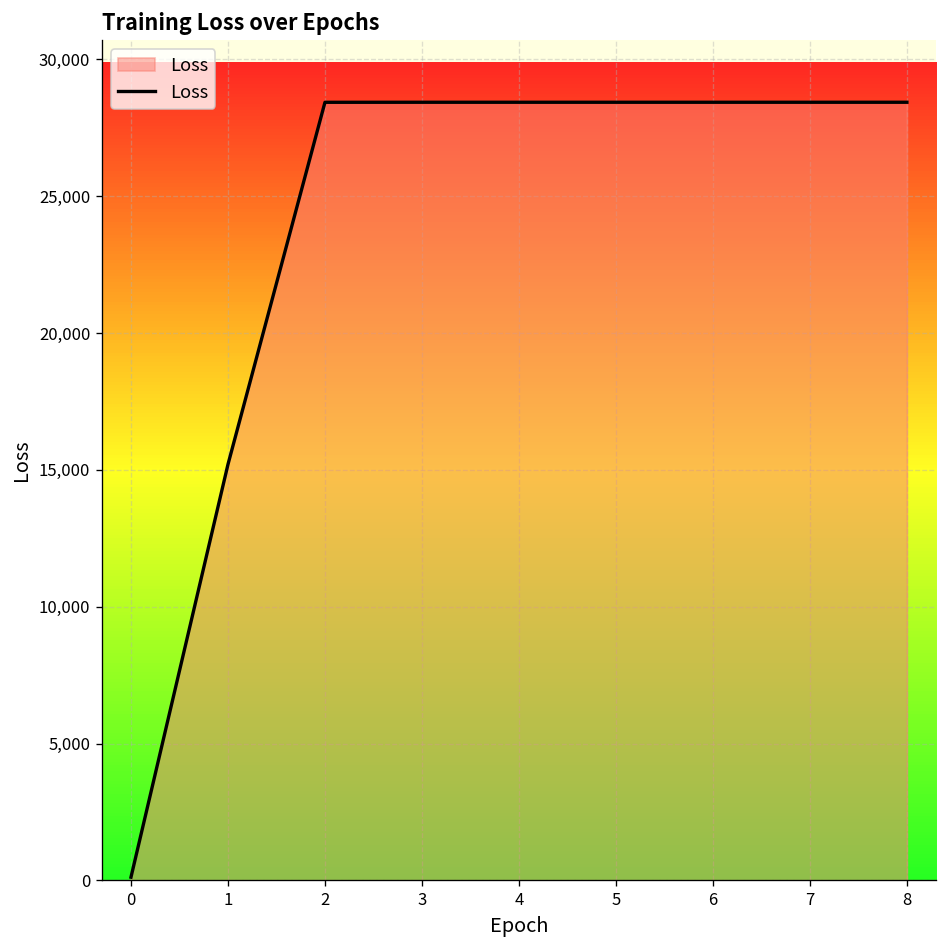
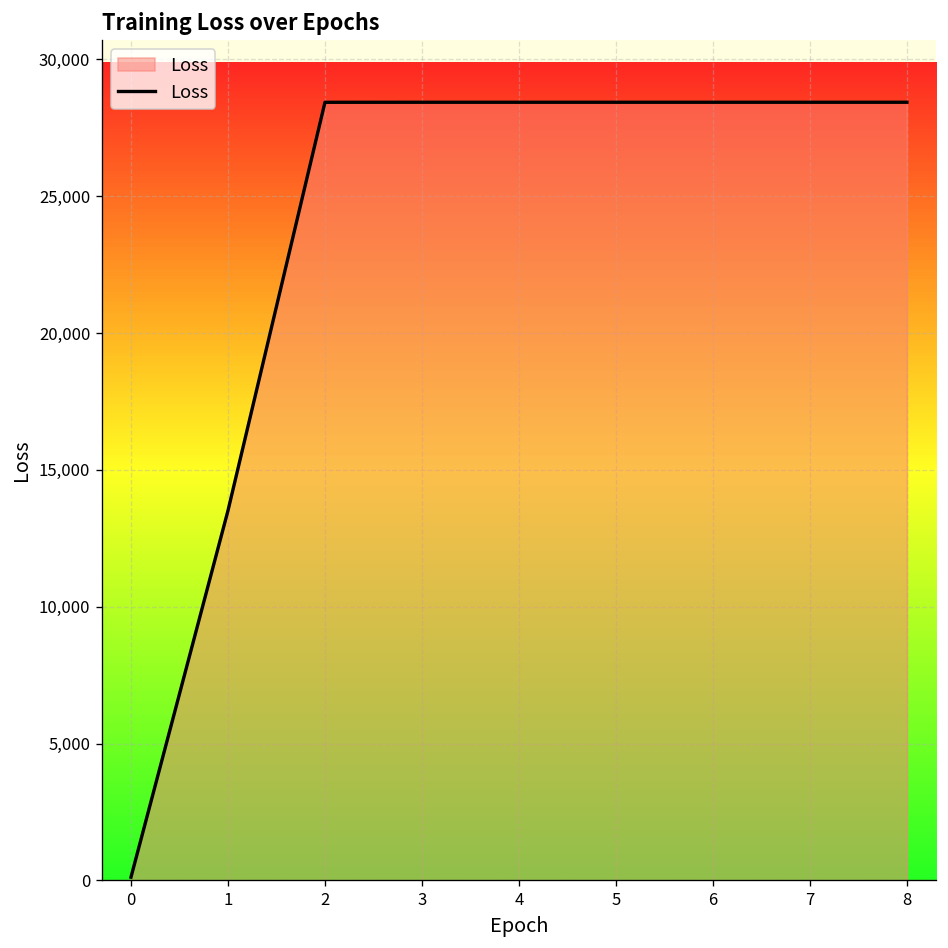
1: 15,200 -> 13,500
